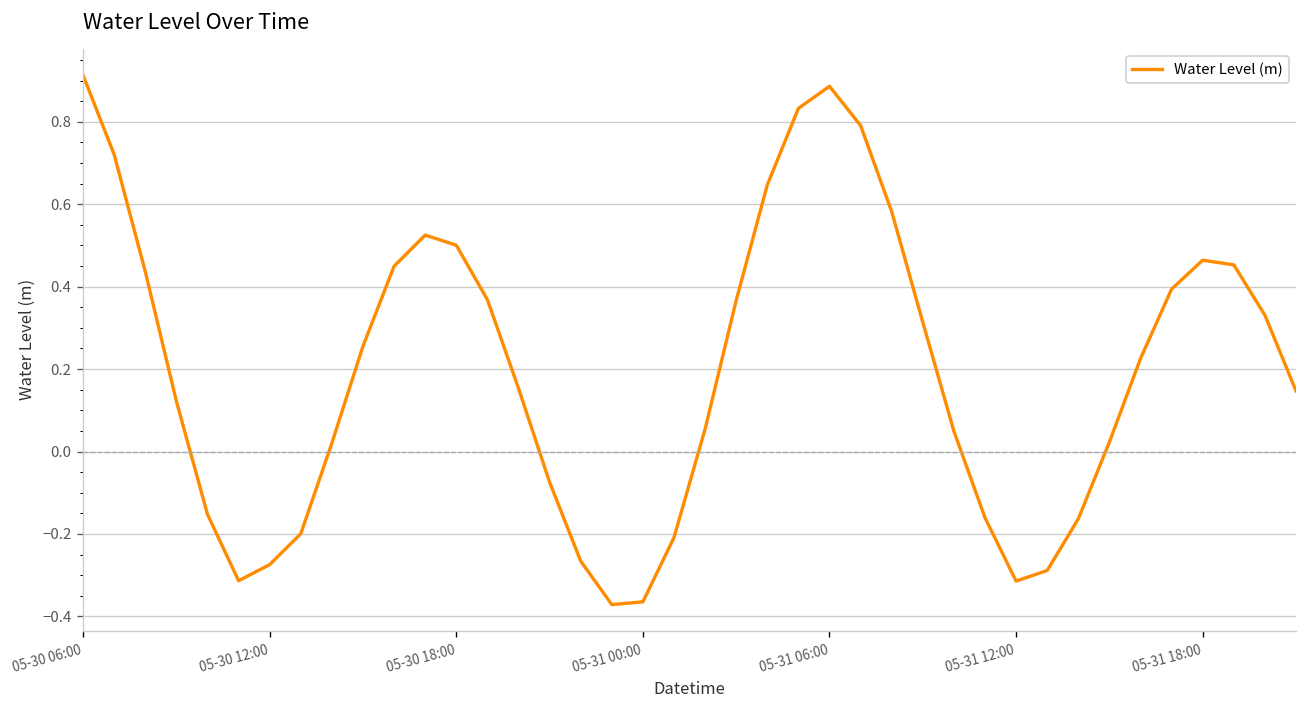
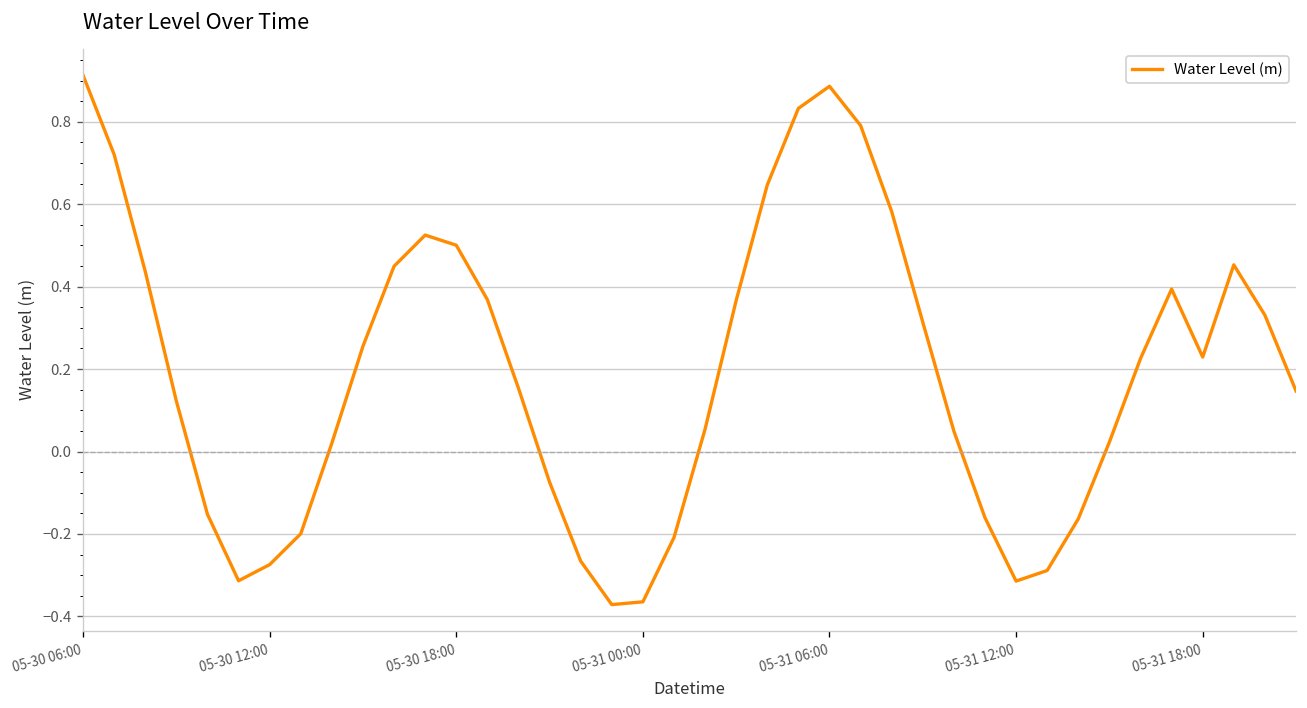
05-31 18:00: 0.46 -> 0.23
